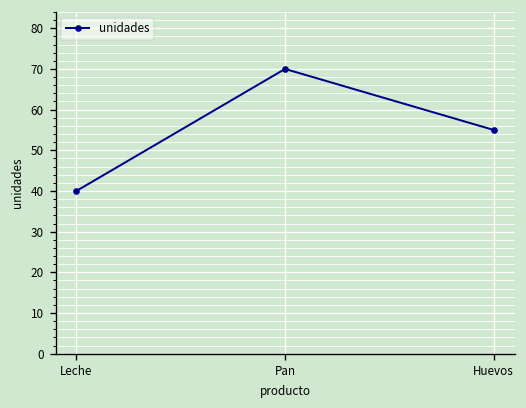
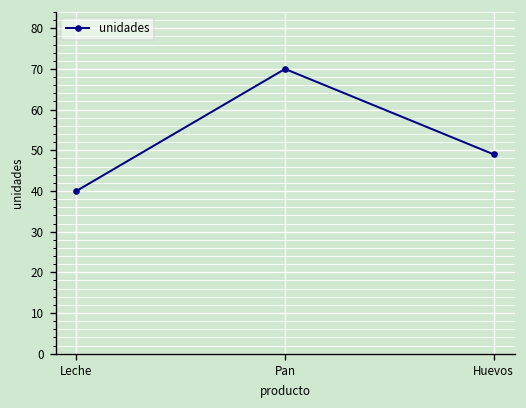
Huevos: 55 -> 49
